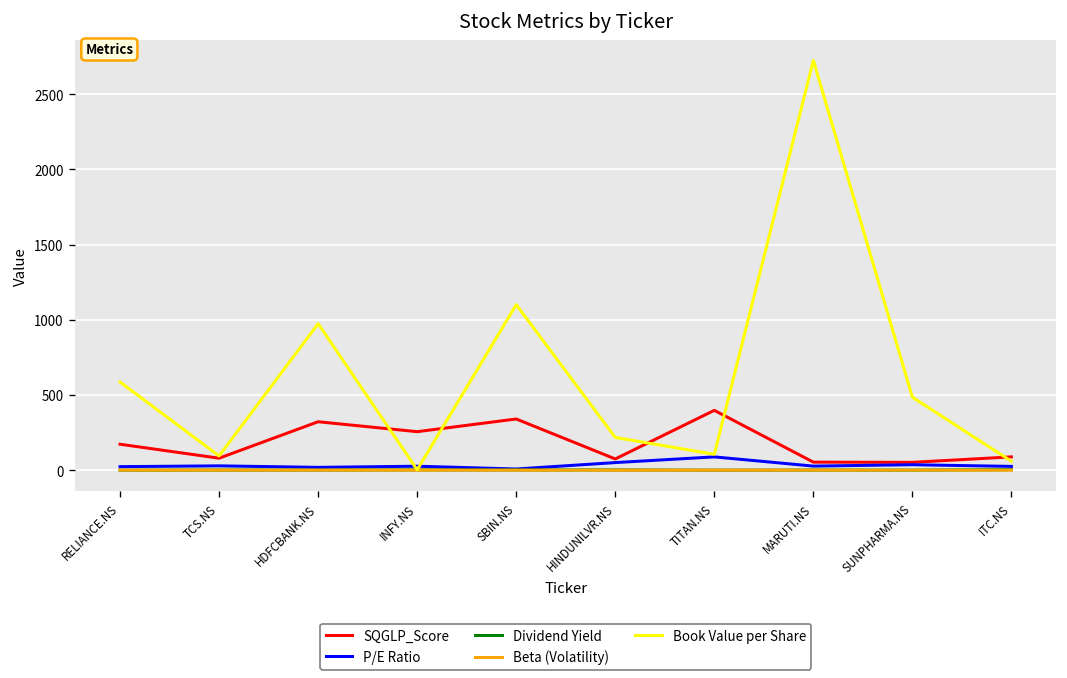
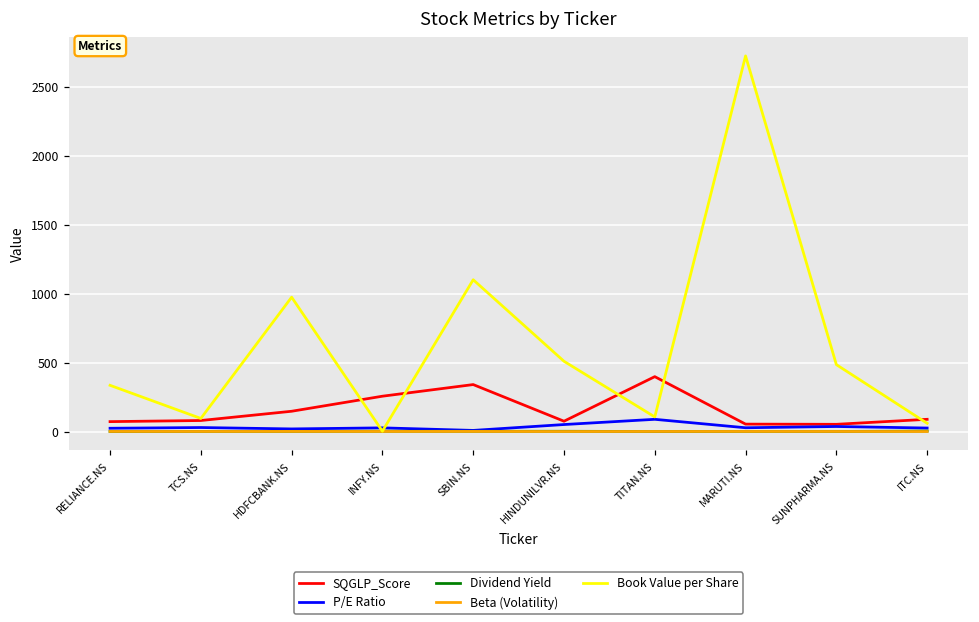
SQGLP_Score, RELIANCE.NS: 170 -> 70
Book Value per Share, RELIANCE.NS: 590 -> 340
SQGLP_Score, HDFCBANK.NS: 320 -> 150
Book Value per Share, HINDUNILVR.NS: 220 -> 510
